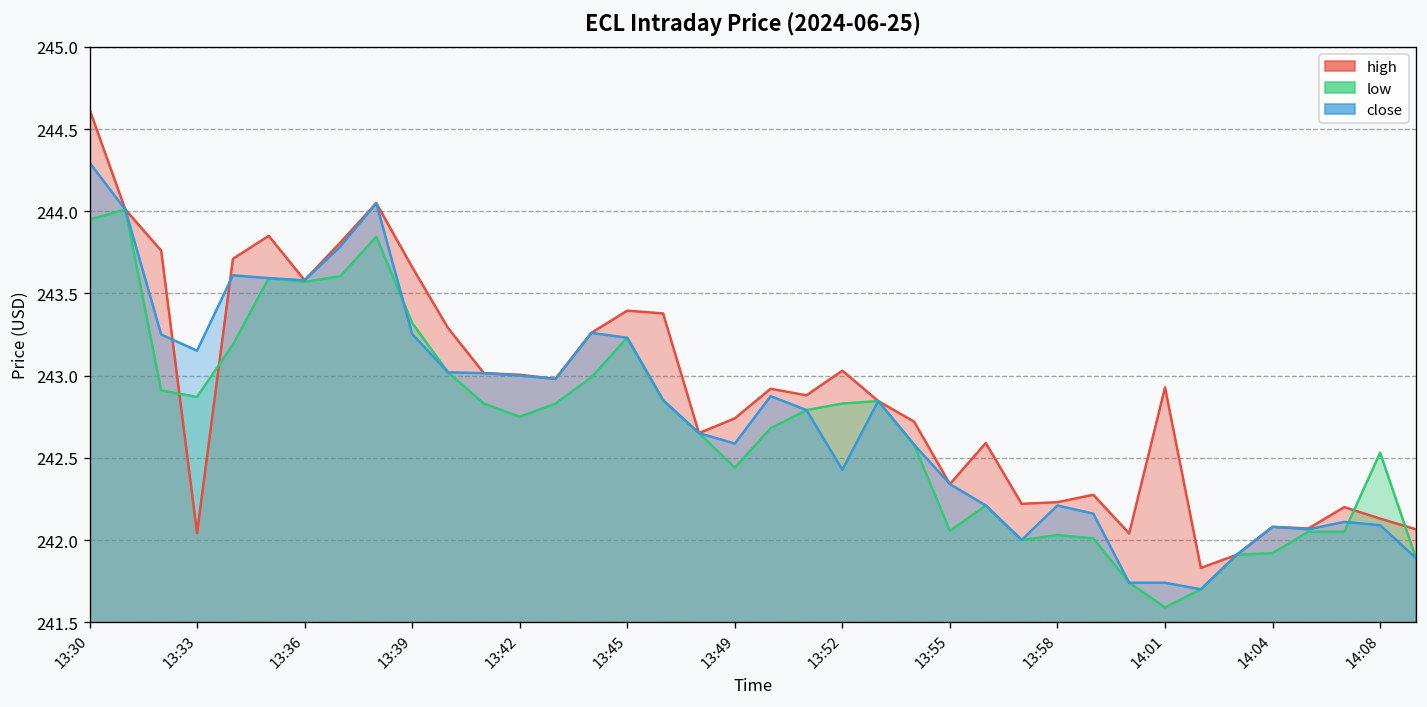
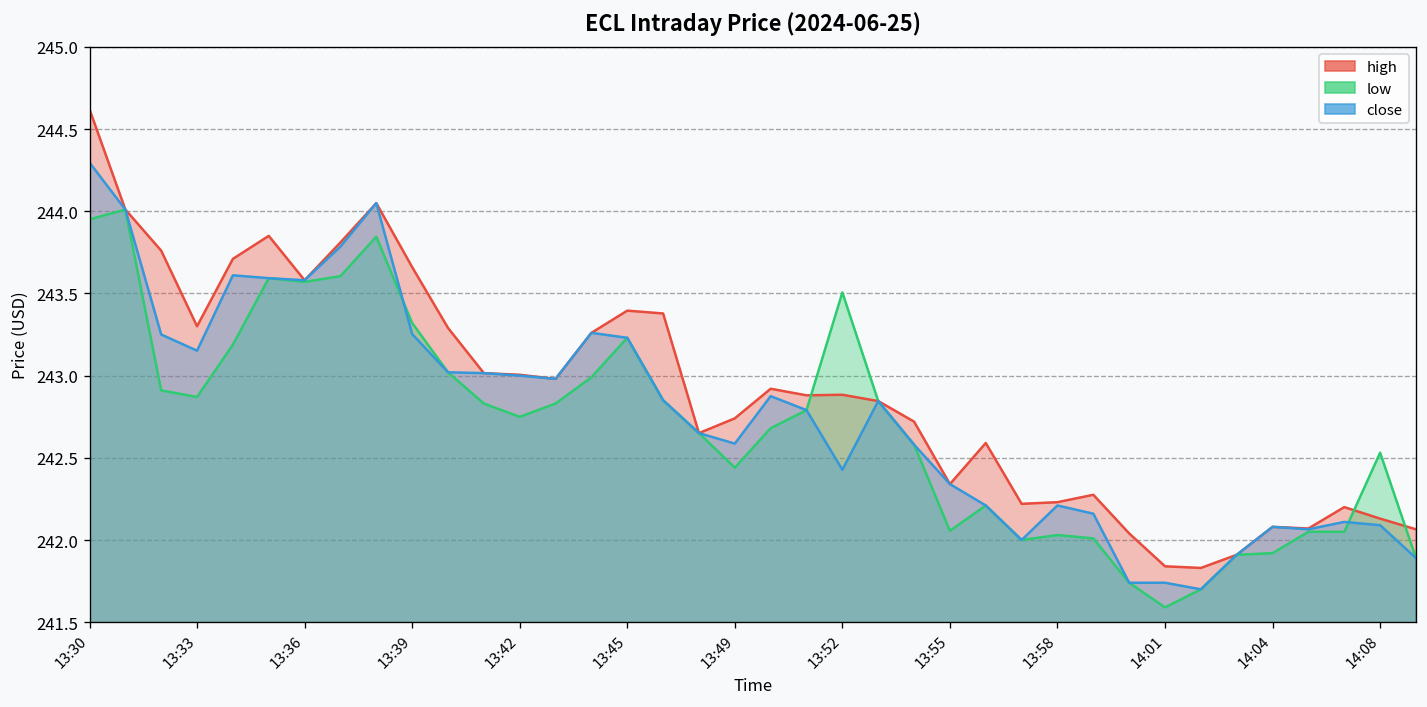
high, 13:33: 242.04 -> 243.30
high, 13:52: 243.03 -> 242.88
low, 13:52: 242.83 -> 243.51
high, 14:01: 242.93 -> 241.84
